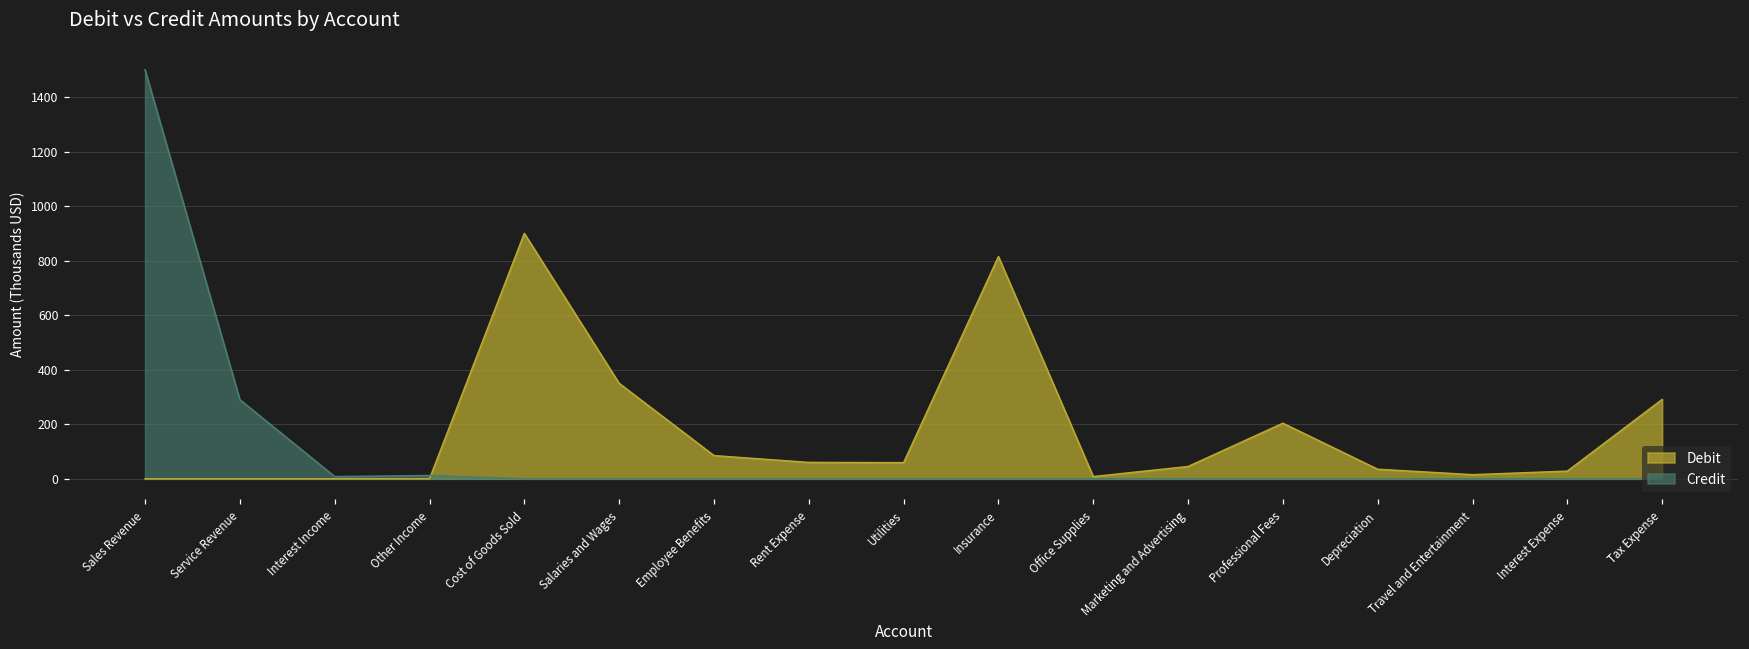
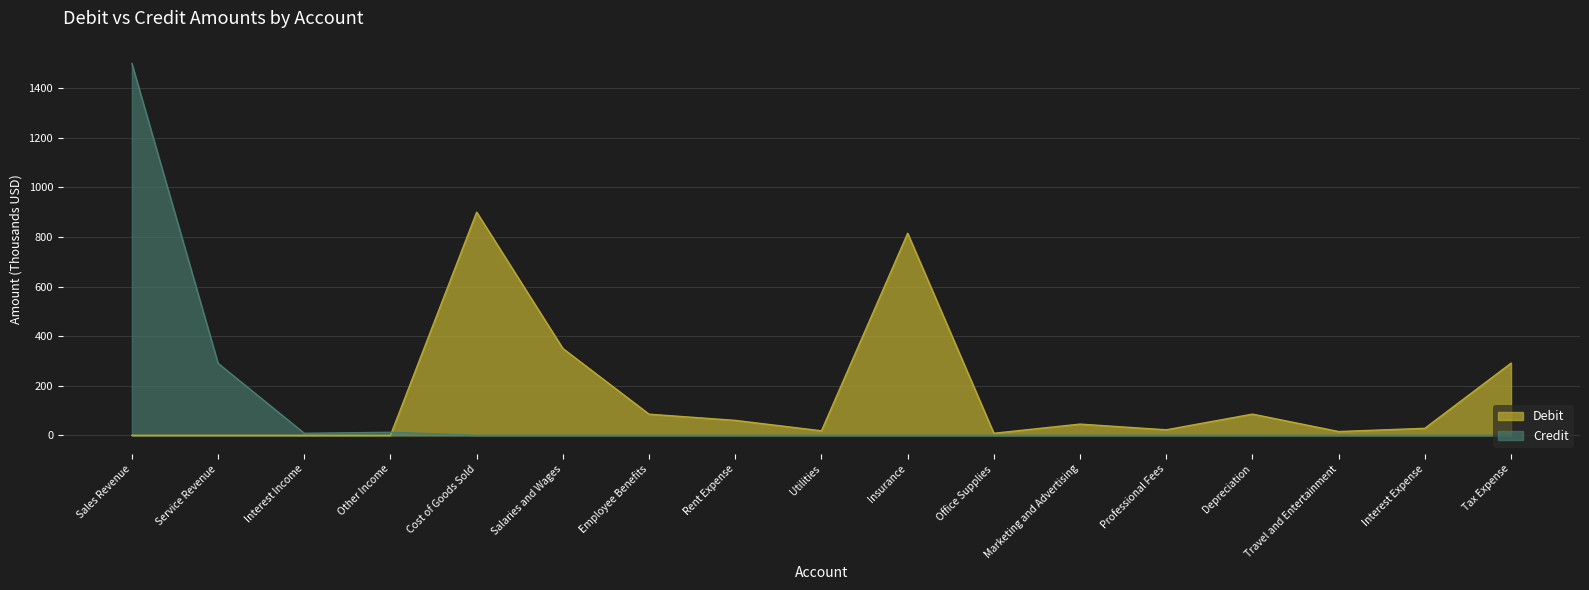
Debit, Utilities: 60 -> 20
Debit, Professional Fees: 200 -> 20
Debit, Depreciation: 40 -> 90
